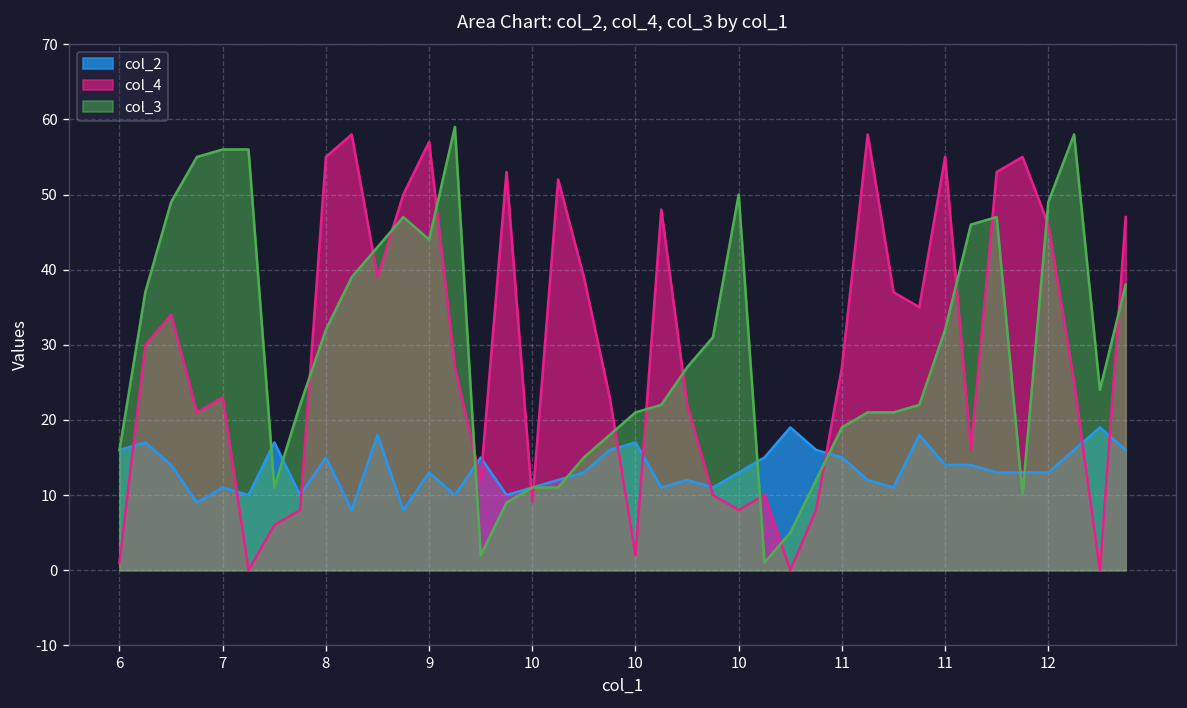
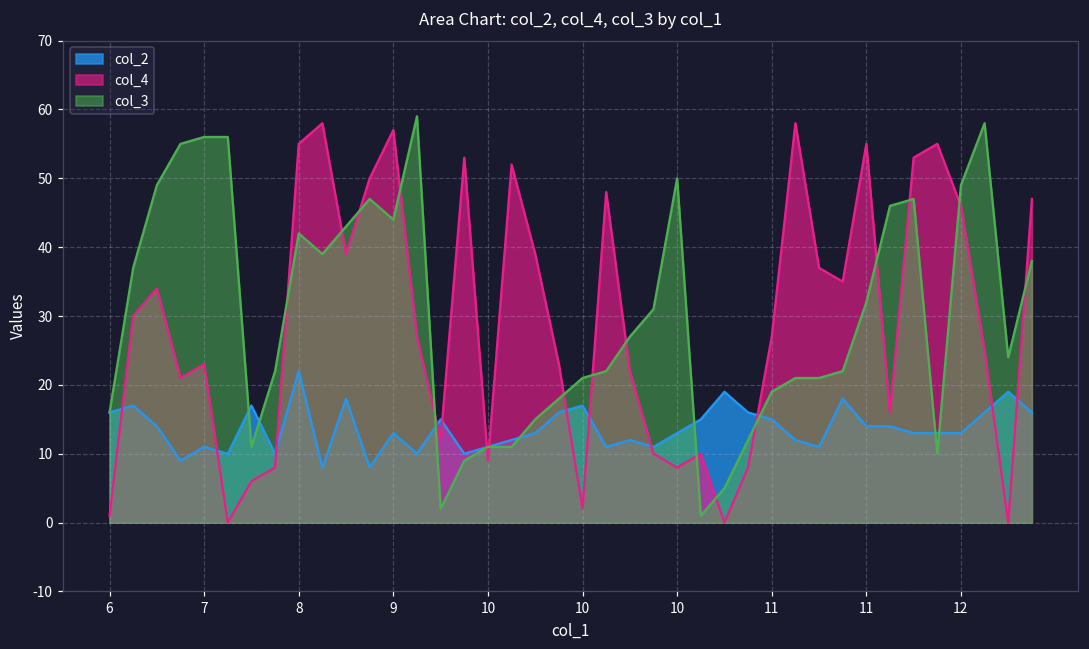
col_2, 8: 15 -> 22
col_3, 8: 32 -> 42
